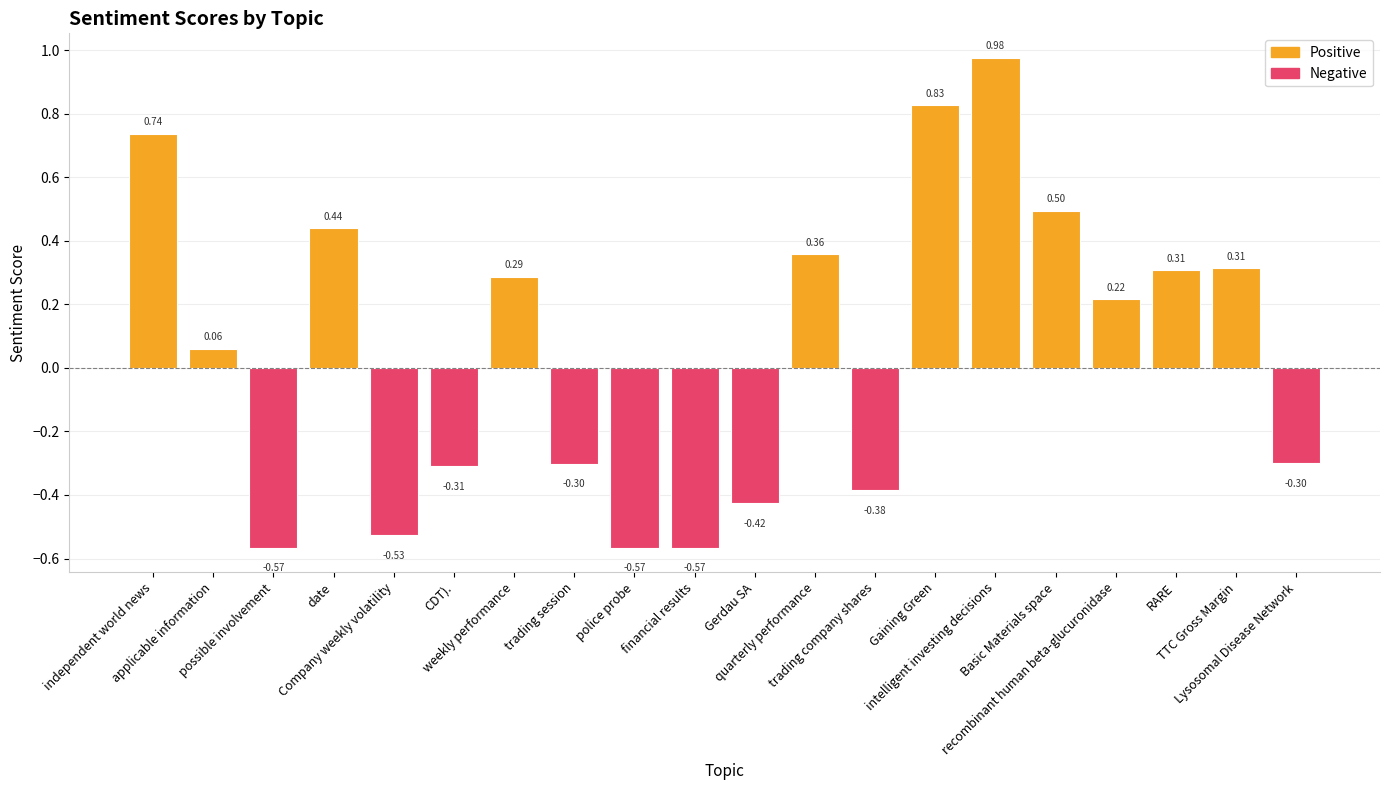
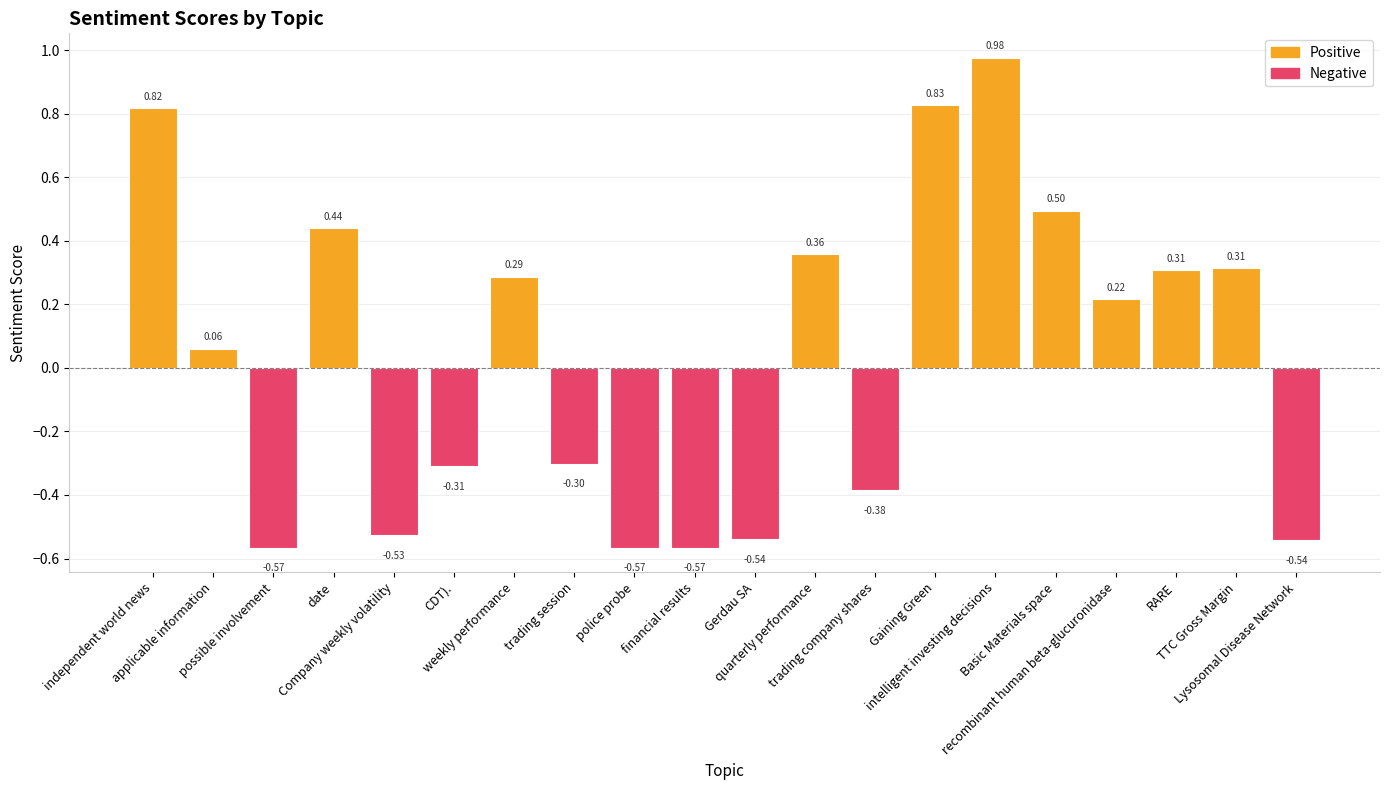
independent world news: 0.74 -> 0.82
Gerdau SA: -0.42 -> -0.54
Lysosomal Disease Network: -0.30 -> -0.54
